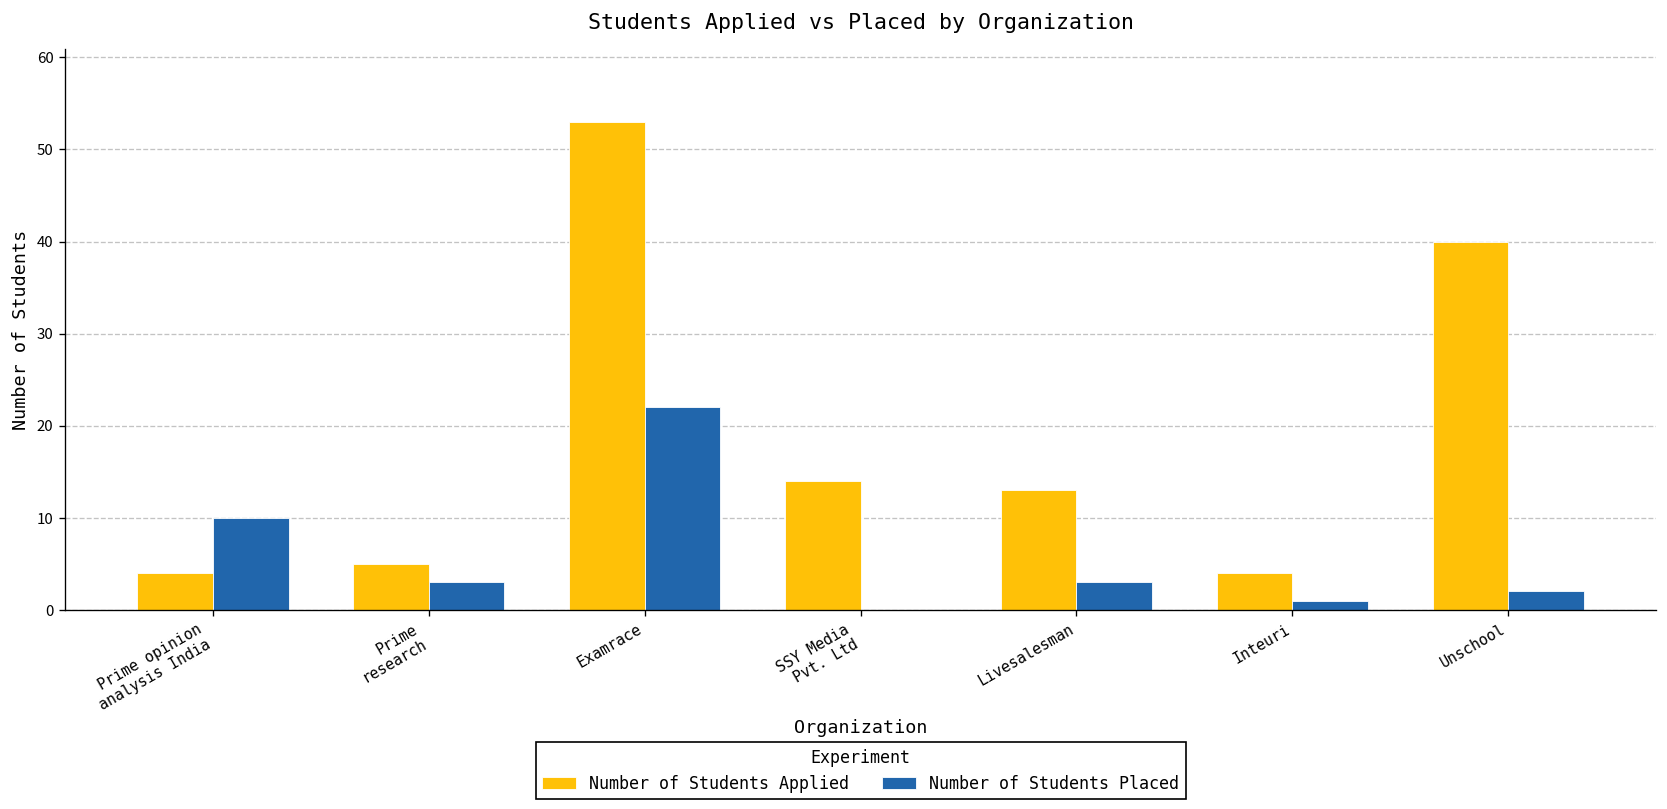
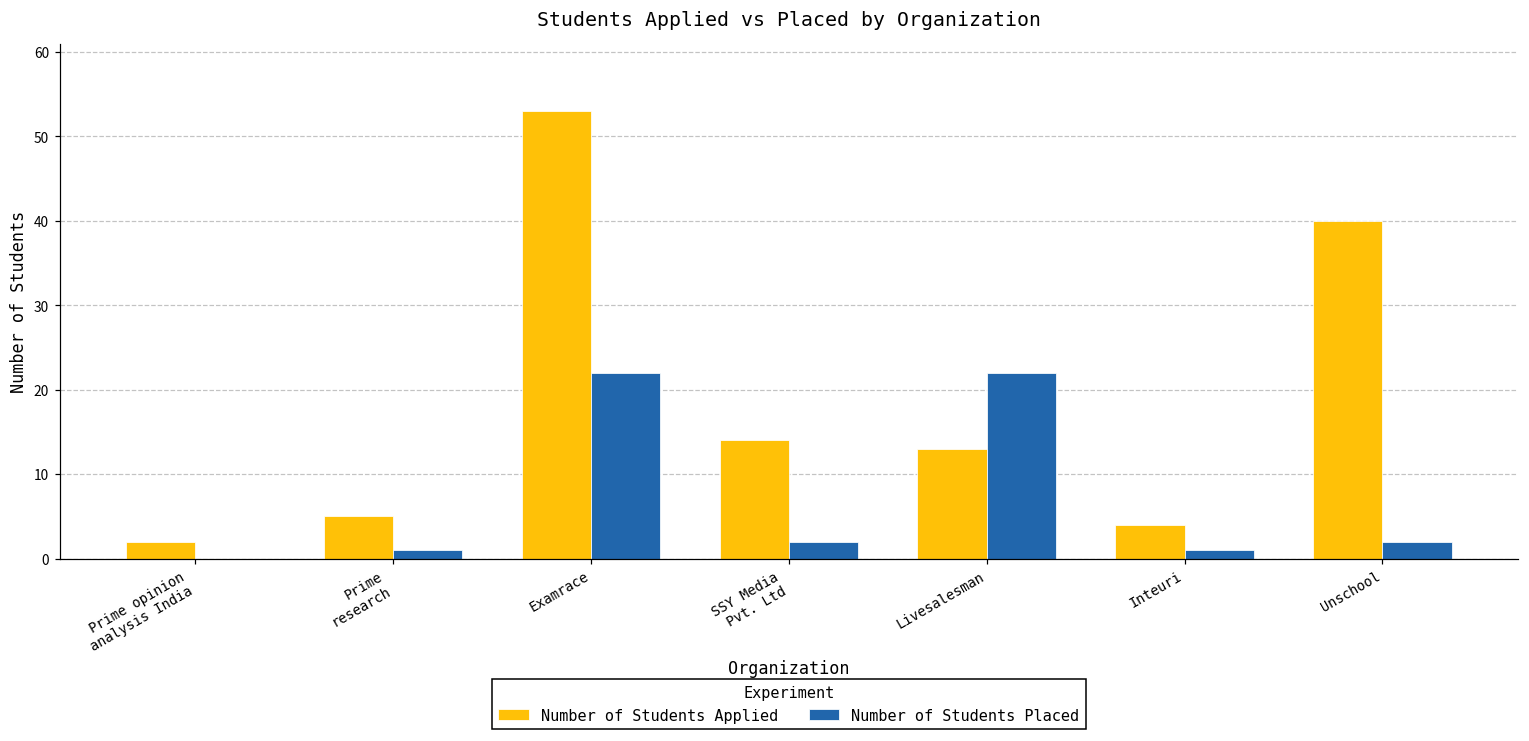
Number of Students Applied, Prime opinion analysis India: 4 -> 2
Number of Students Placed, Prime opinion analysis India: 10 -> 0
Number of Students Placed, Prime research: 3 -> 1
Number of Students Placed, SSY Media Pvt. Ltd: 0 -> 2
Number of Students Placed, Livesalesman: 3 -> 22
